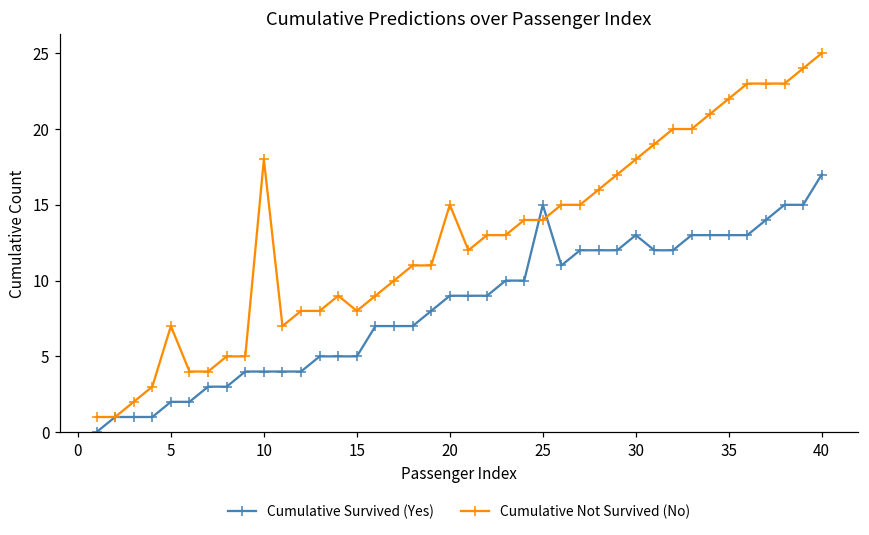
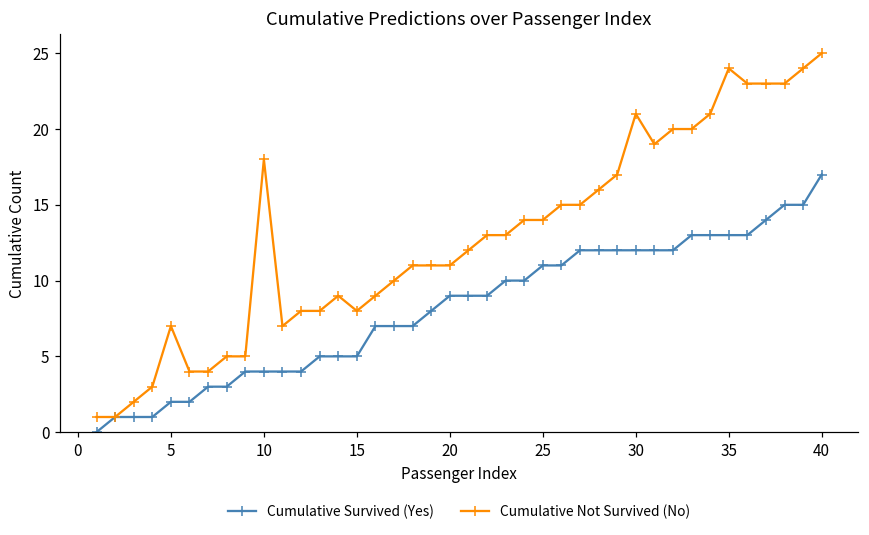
Cumulative Not Survived (No), 20: 15 -> 11
Cumulative Survived (Yes), 25: 15 -> 11
Cumulative Survived (Yes), 30: 13 -> 12
Cumulative Not Survived (No), 30: 18 -> 21
Cumulative Not Survived (No), 35: 22 -> 24
